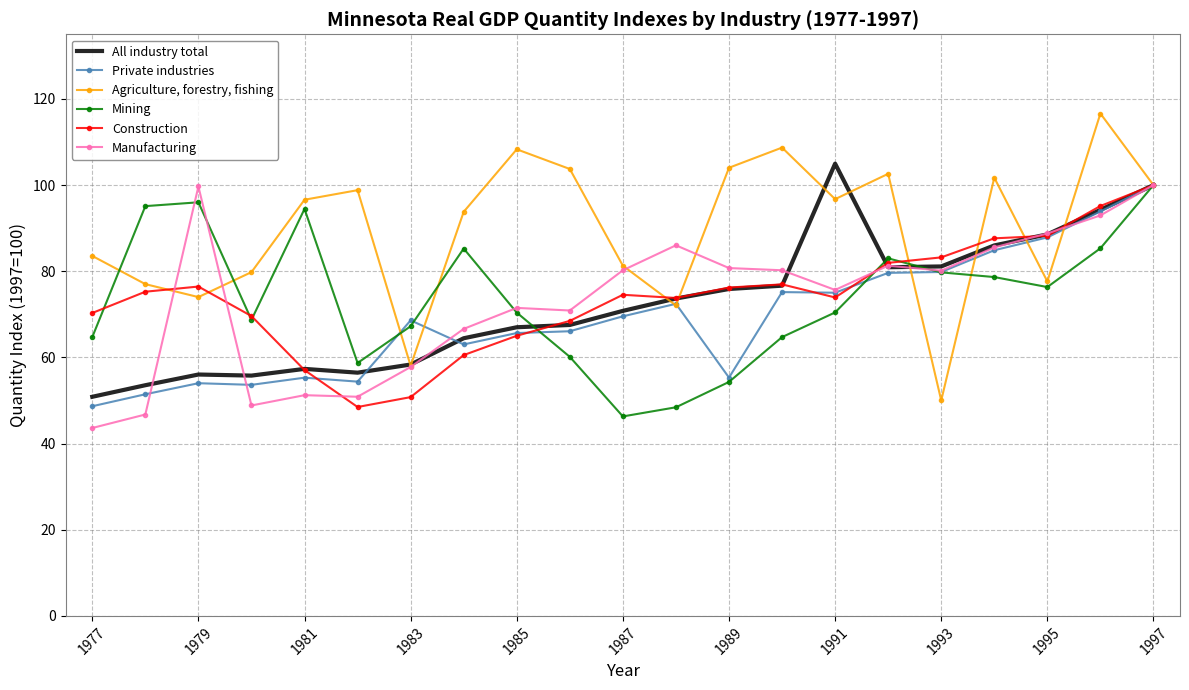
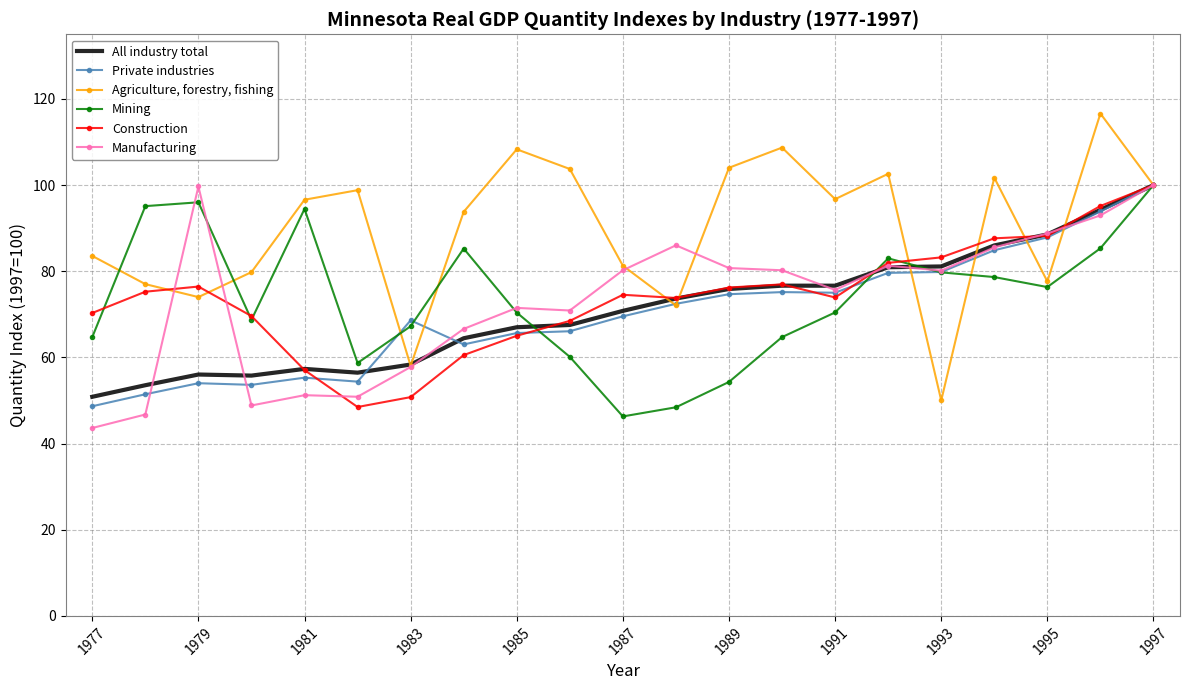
Private industries, 1989: 55 -> 75
All industry total, 1991: 105 -> 77
